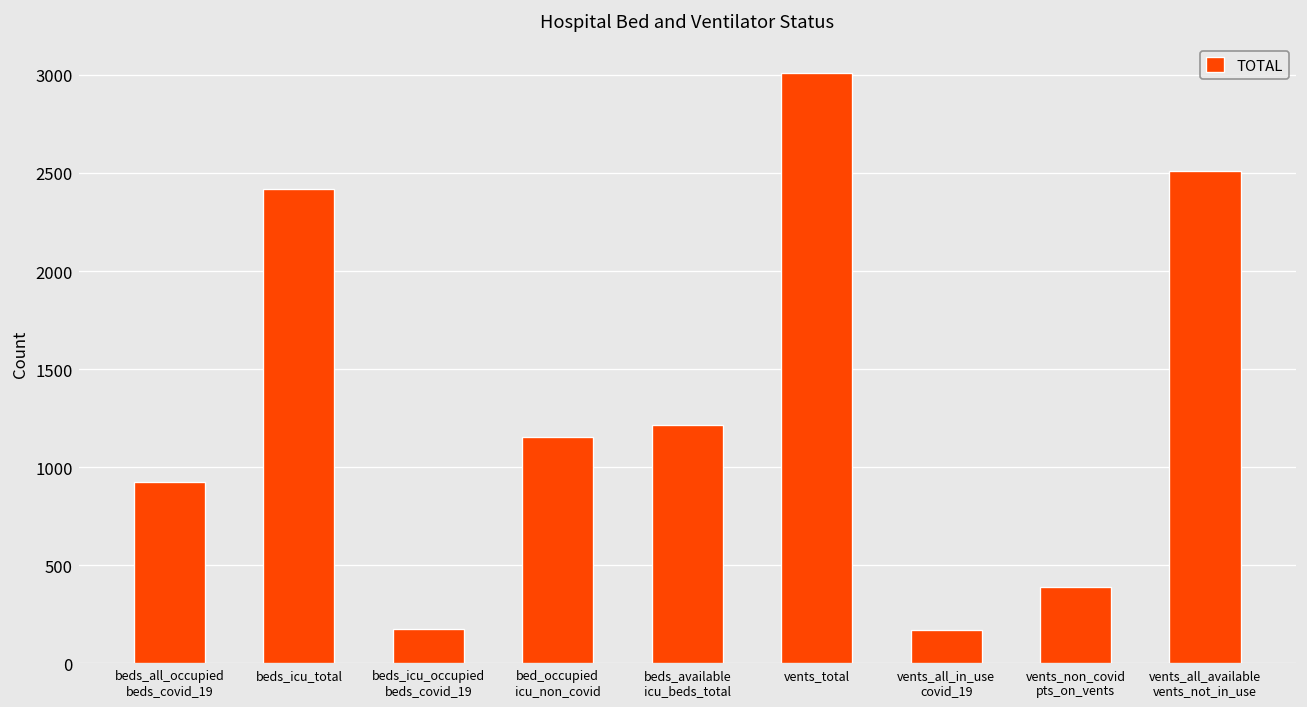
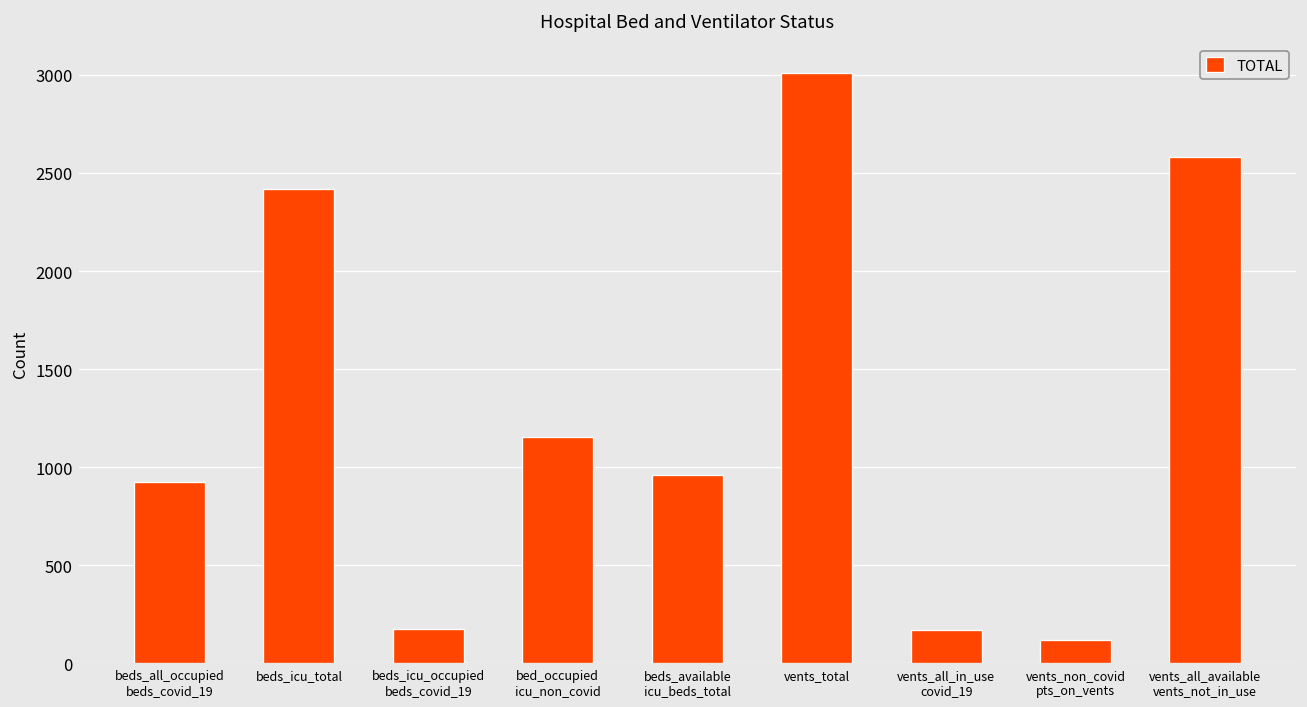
beds_available icu_beds_total: 1220 -> 960
vents_non_covid pts_on_vents: 390 -> 120
vents_all_available vents_not_in_use: 2510 -> 2580
